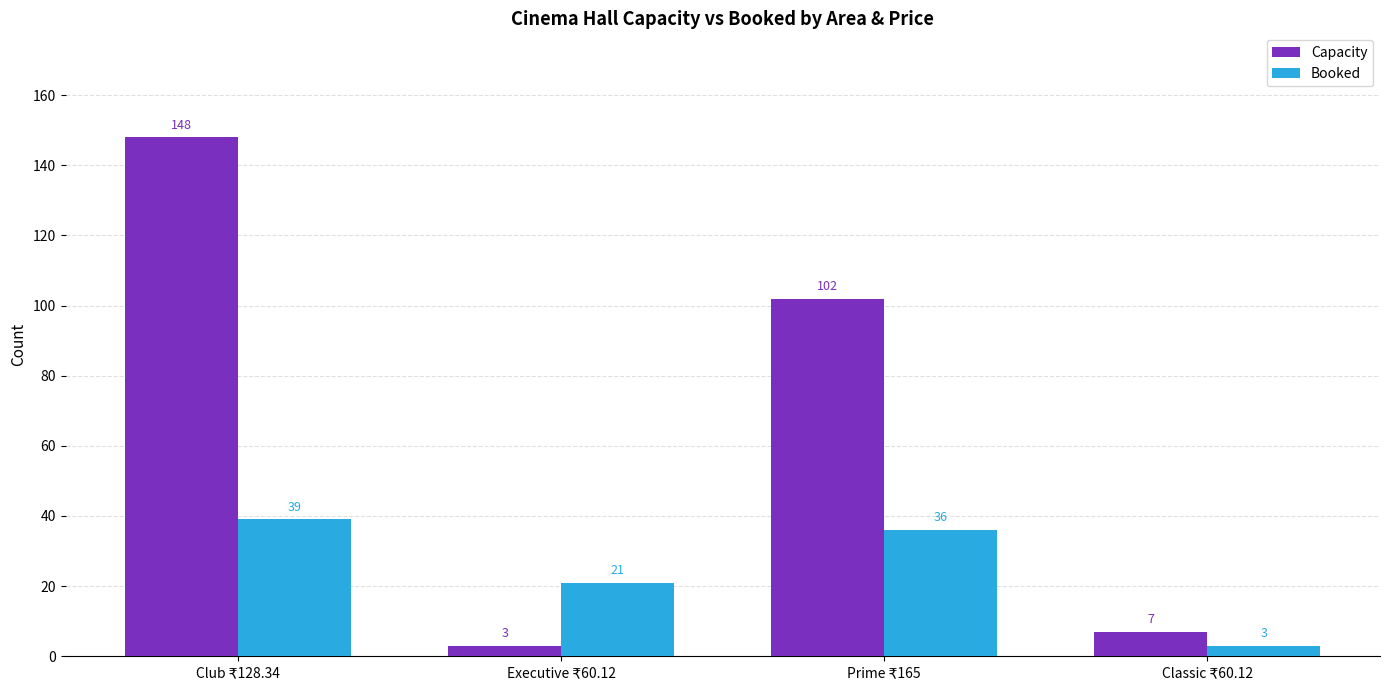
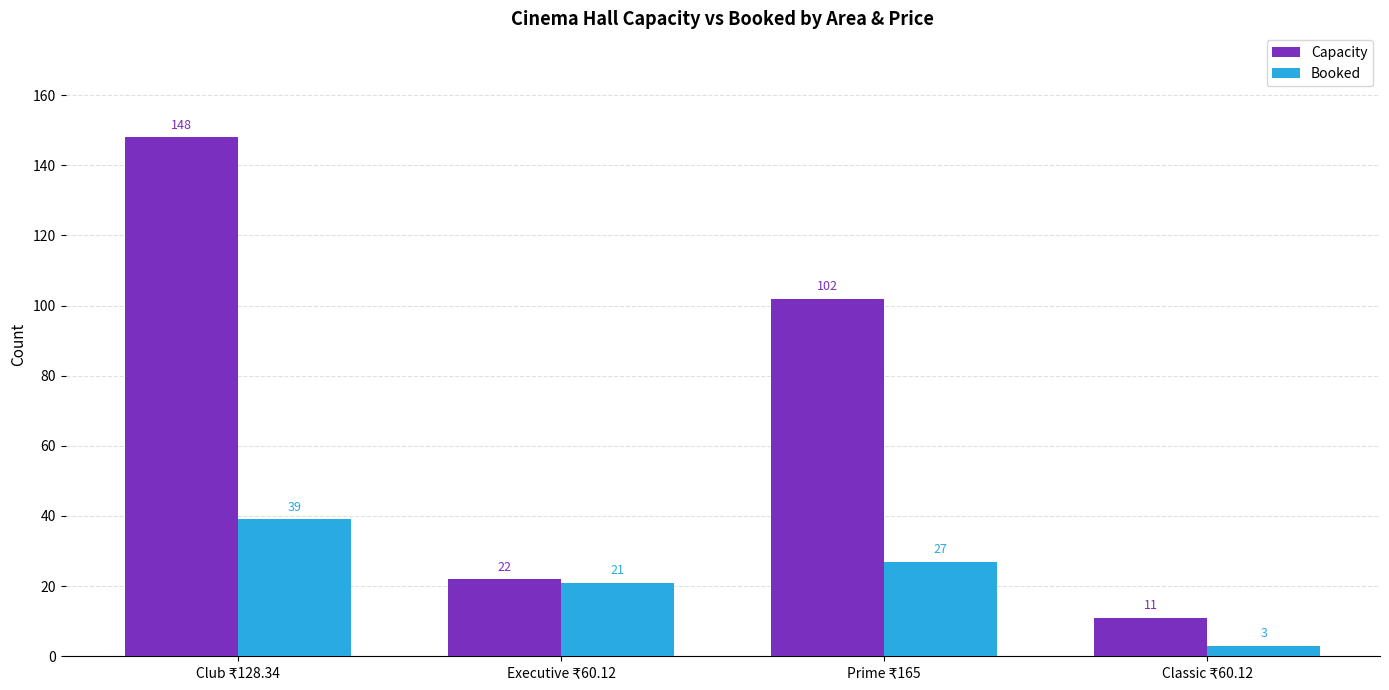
Capacity, Executive ₹60.12: 3 -> 22
Booked, Prime ₹165: 36 -> 27
Capacity, Classic ₹60.12: 7 -> 11
